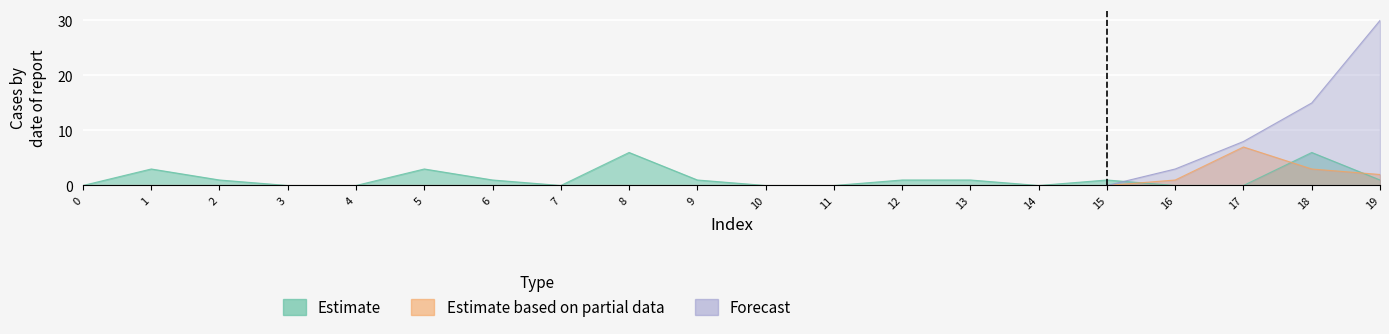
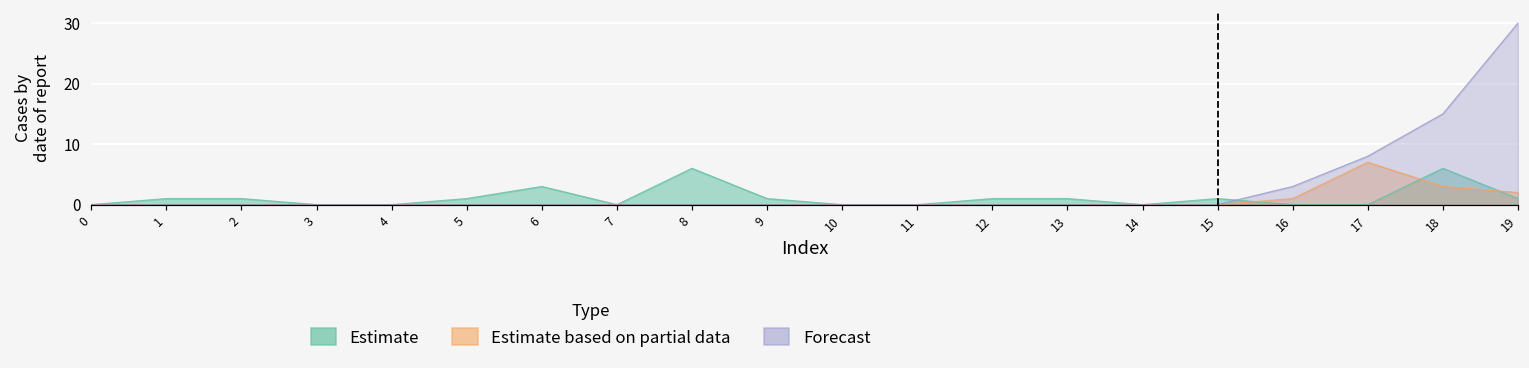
Estimate, 1: 3 -> 1
Estimate, 5: 3 -> 1
Estimate, 6: 1 -> 3
